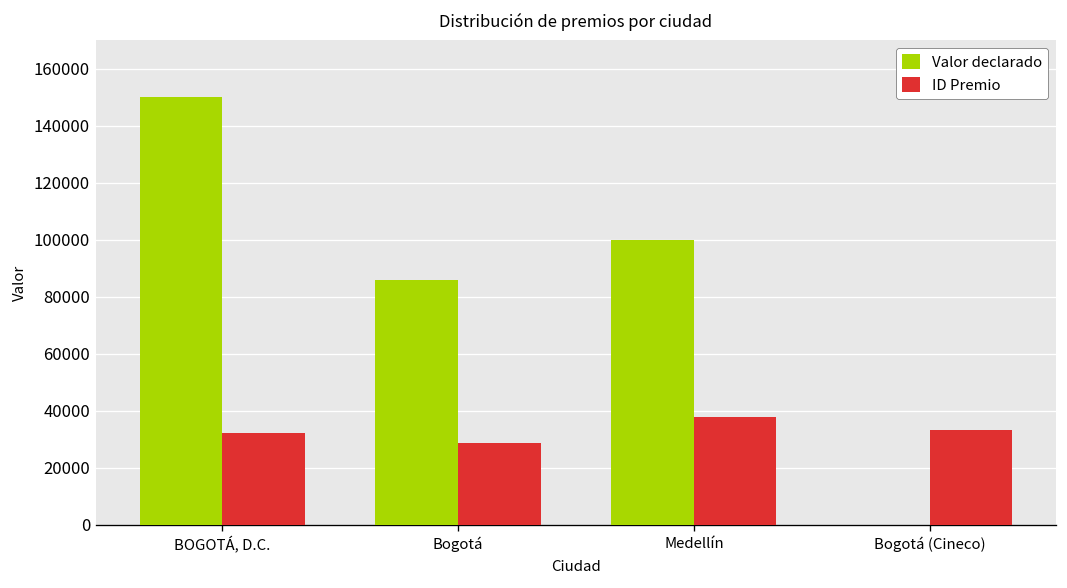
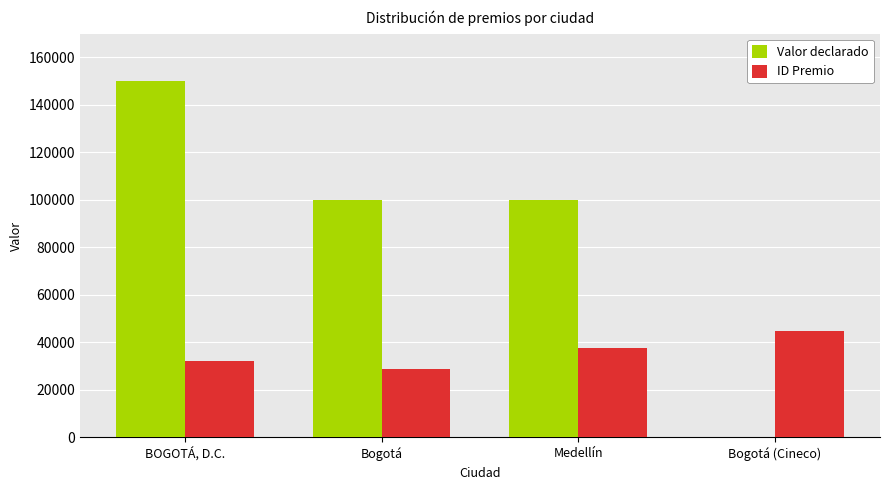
Valor declarado, Bogotá: 86000 -> 100000
ID Premio, Bogotá (Cineco): 33000 -> 45000
